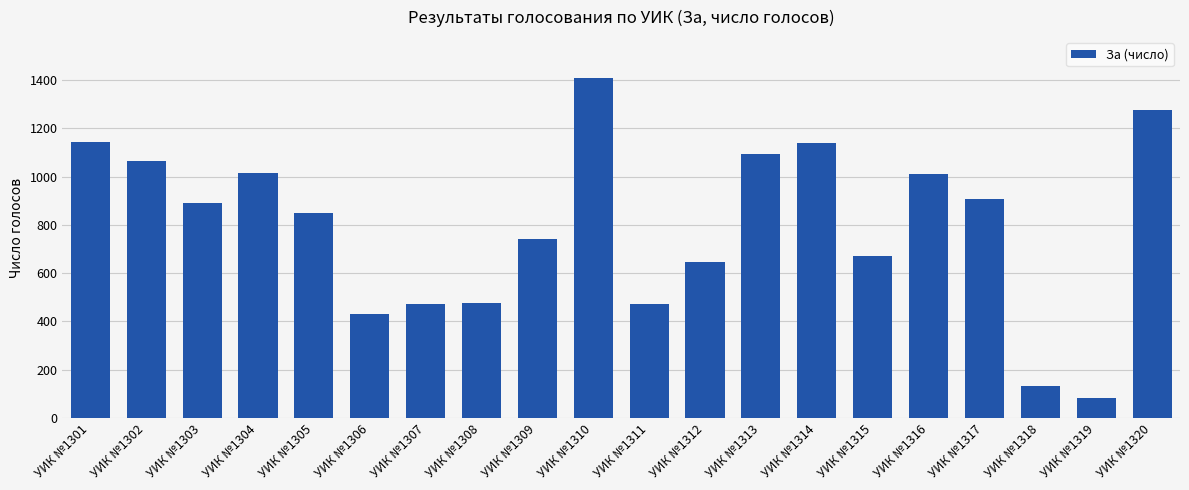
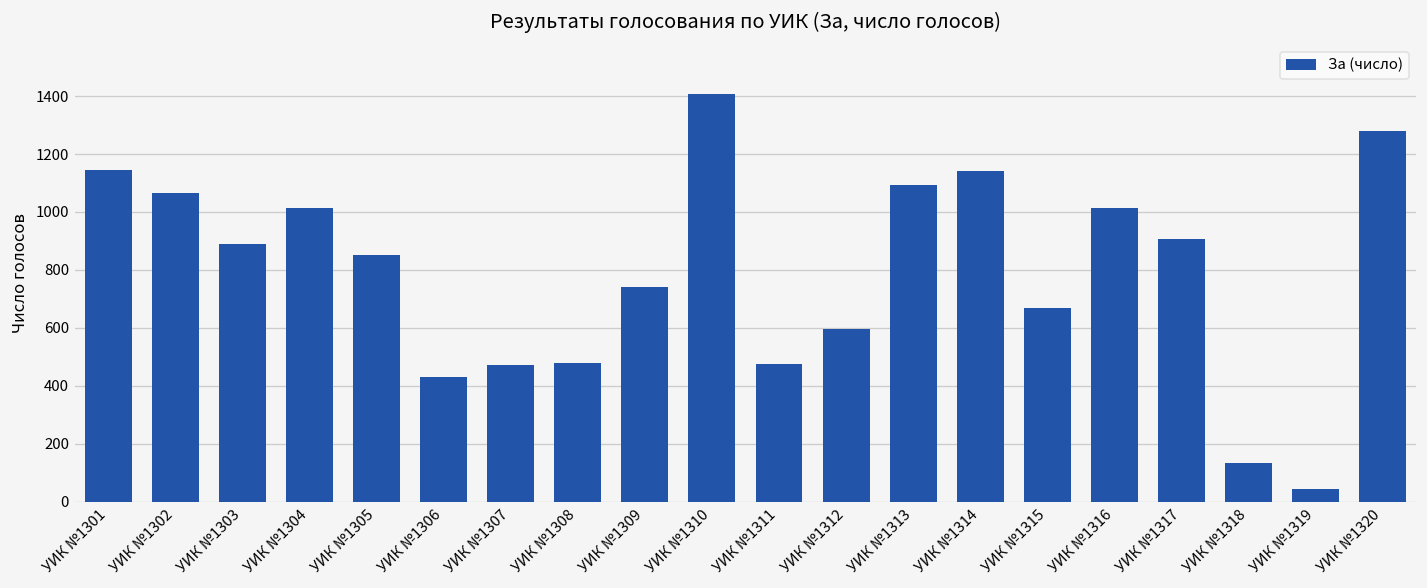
УИК №1312: 650 -> 600
УИК №1319: 80 -> 50
